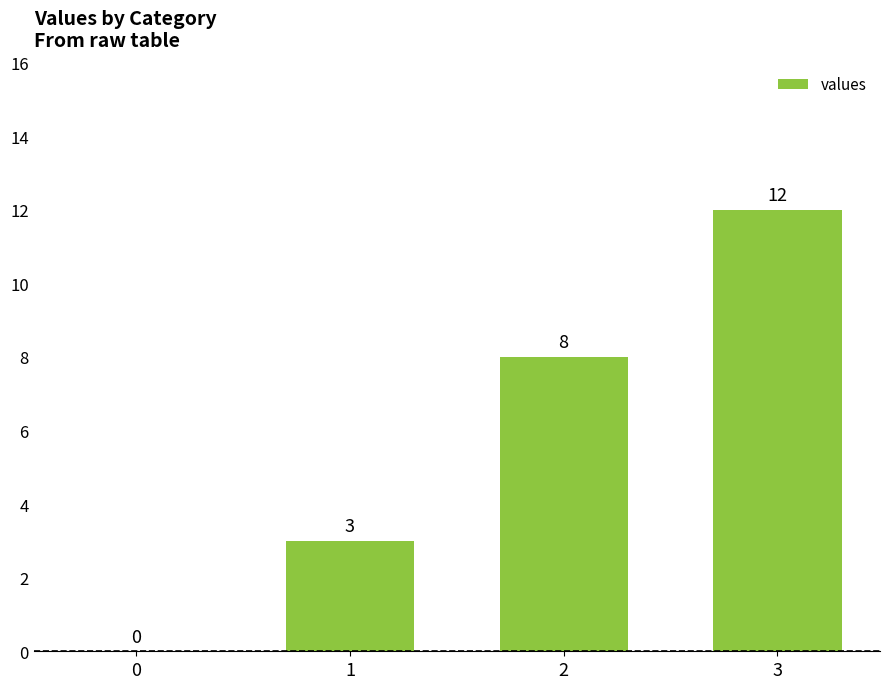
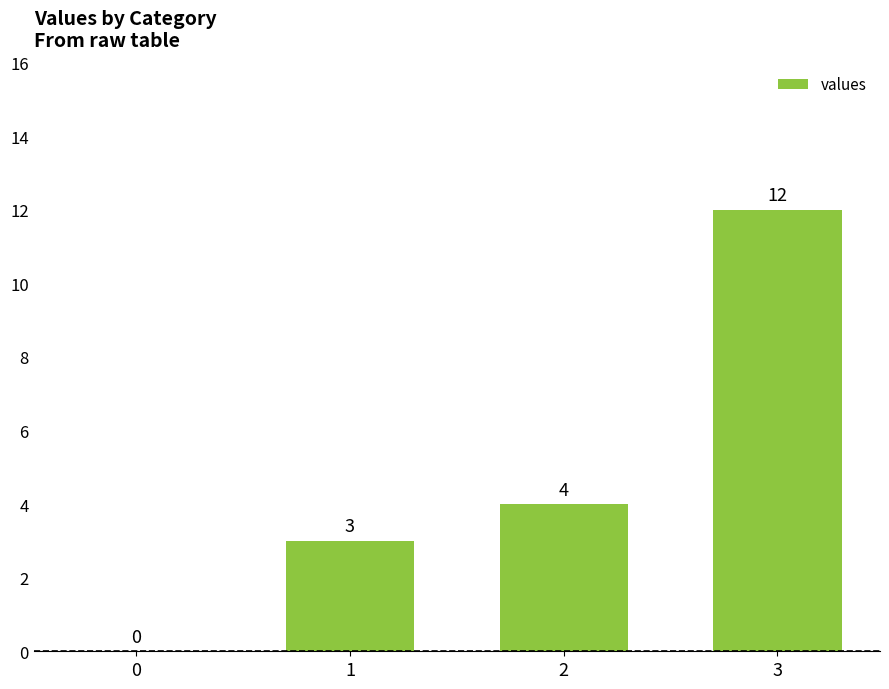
2: 8 -> 4
